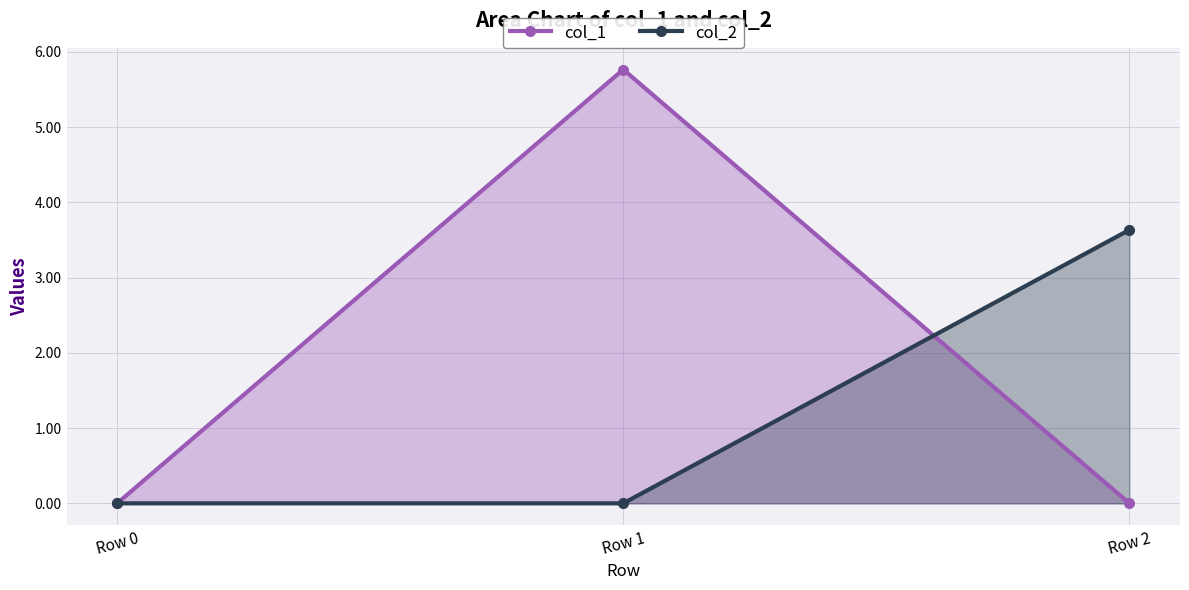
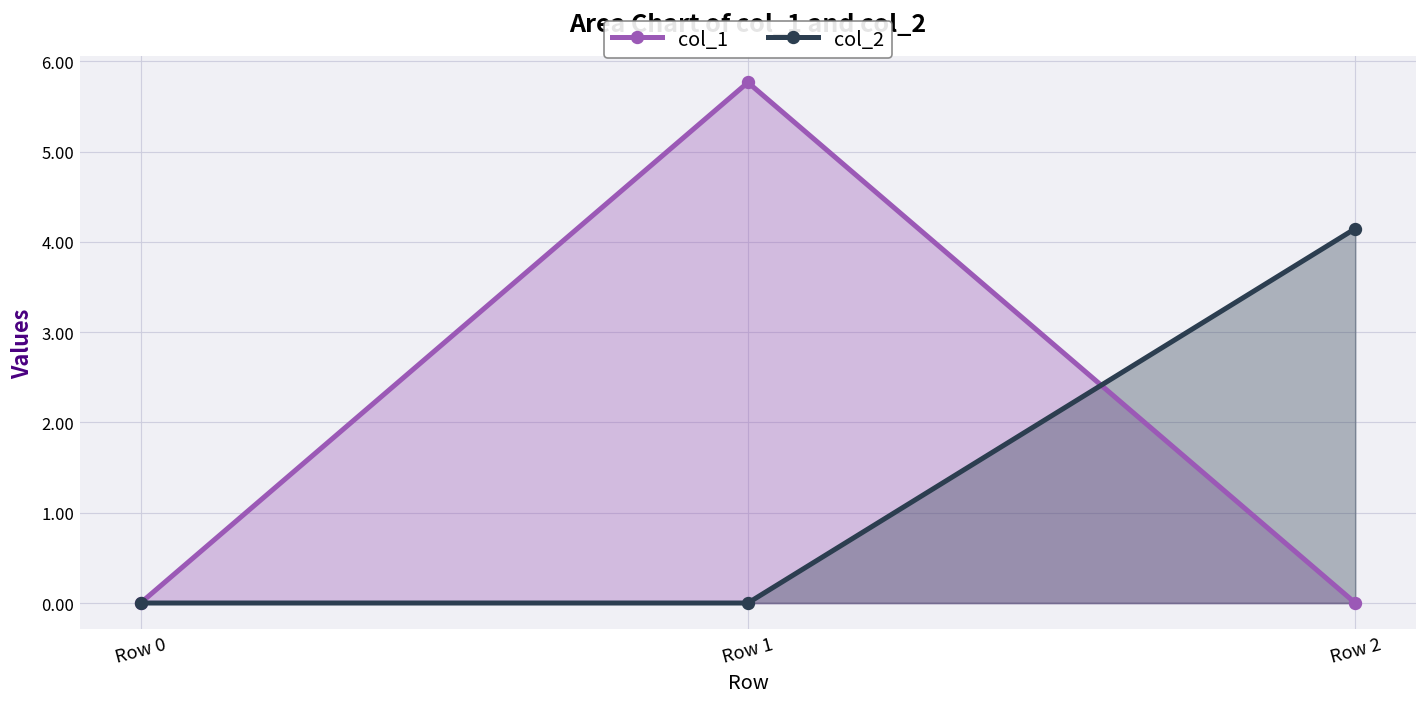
col_2, Row 2: 3.6 -> 4.1
